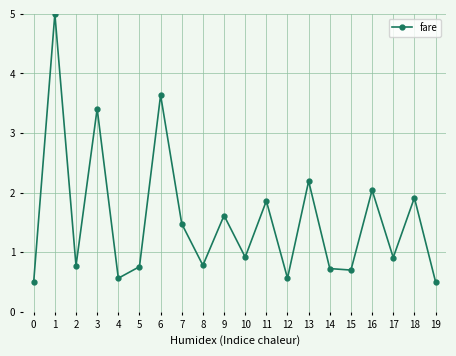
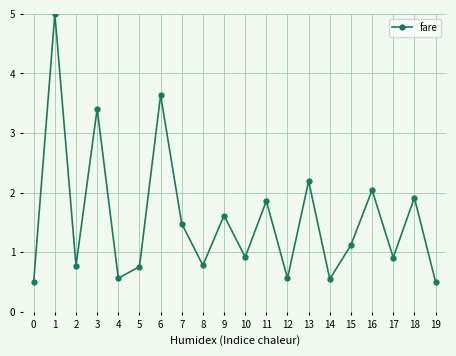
14: 0.7 -> 0.6
15: 0.7 -> 1.1
